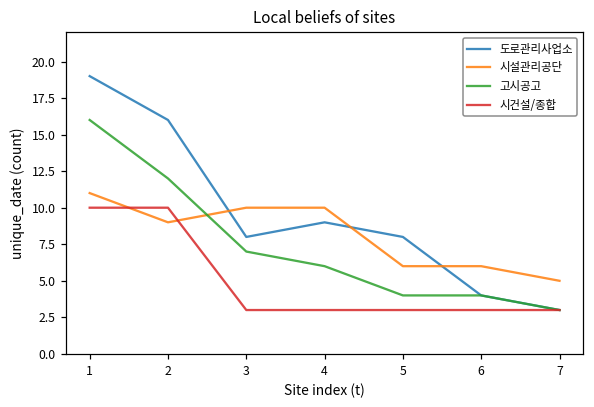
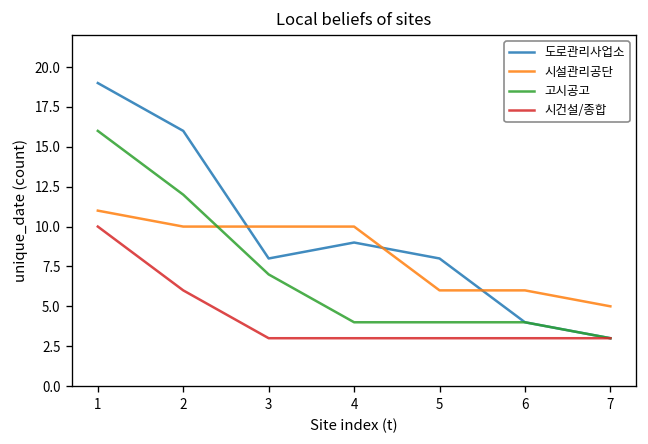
시설관리공단, 2: 9 -> 10
시건설/종합, 2: 10 -> 6
고시공고, 4: 6 -> 4
